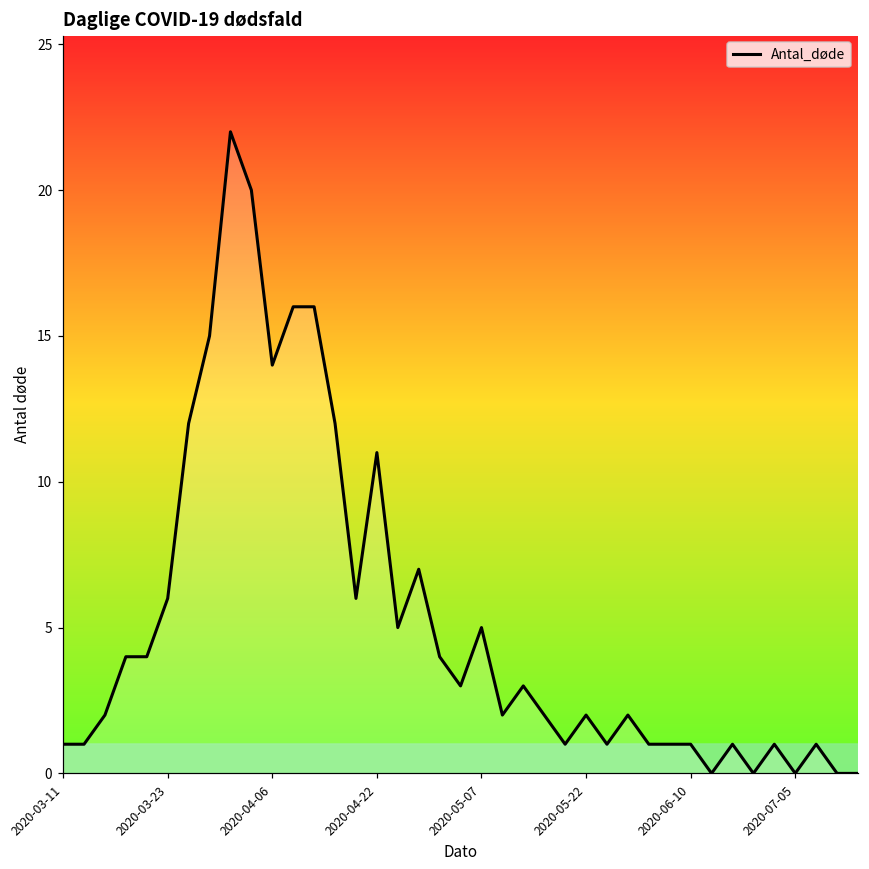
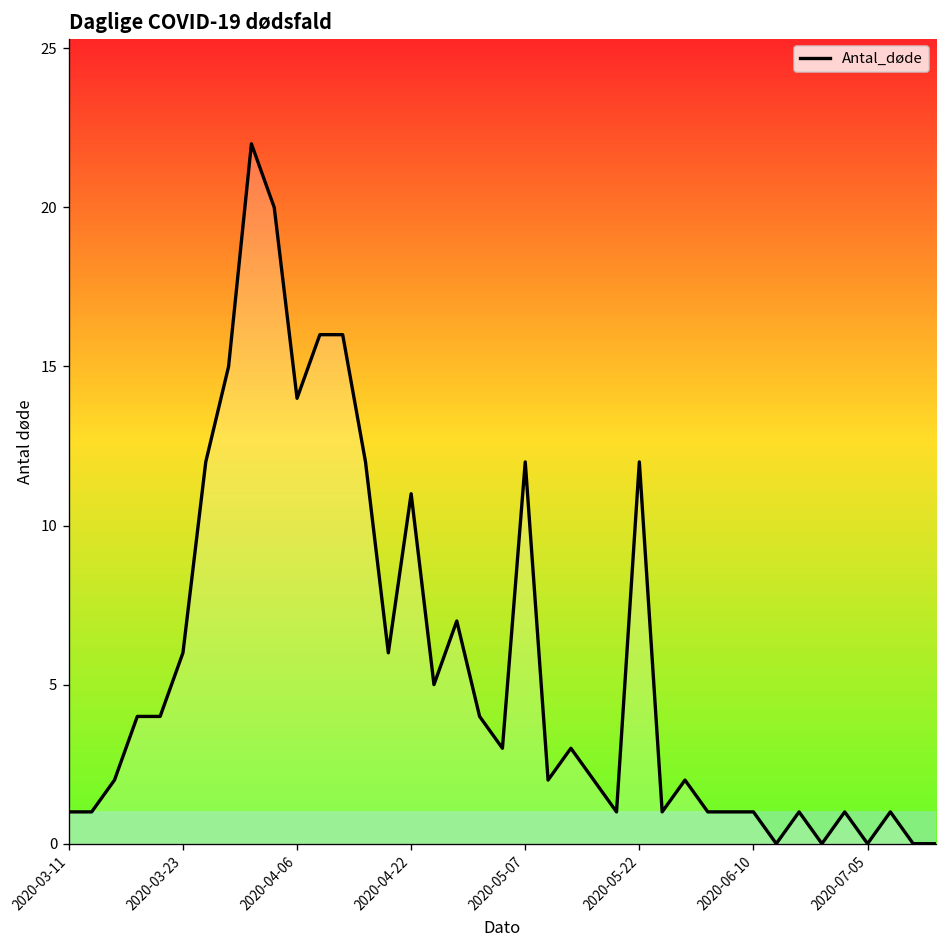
2020-05-07: 5 -> 12
2020-05-22: 2 -> 12
